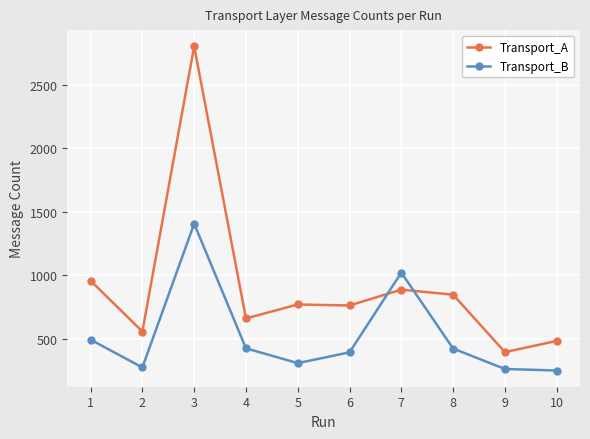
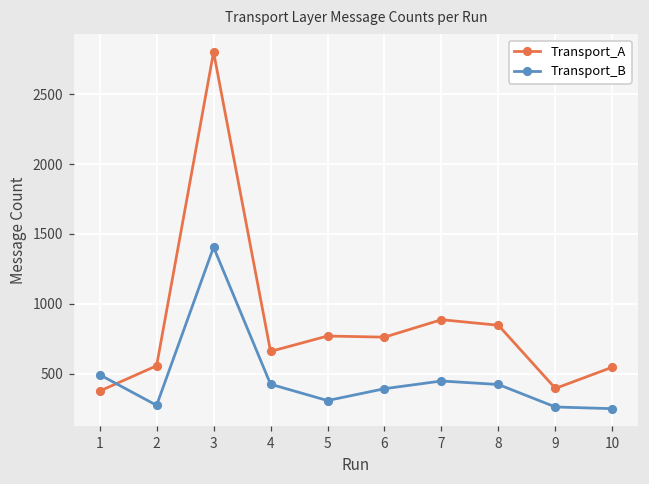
Transport_A, 1: 960 -> 380
Transport_B, 7: 1020 -> 450
Transport_A, 10: 480 -> 550
